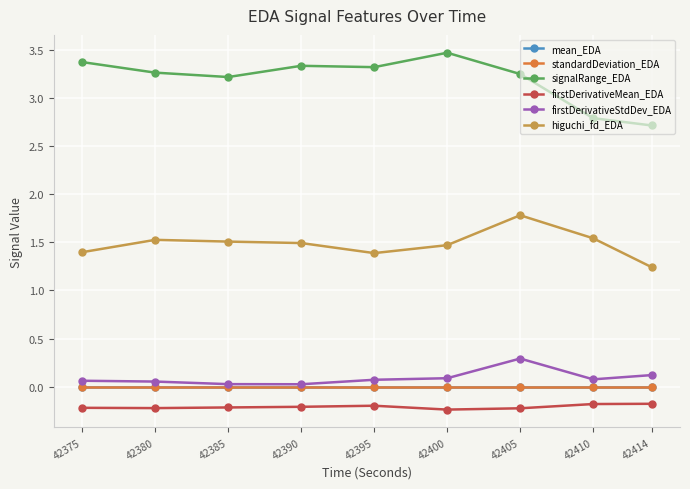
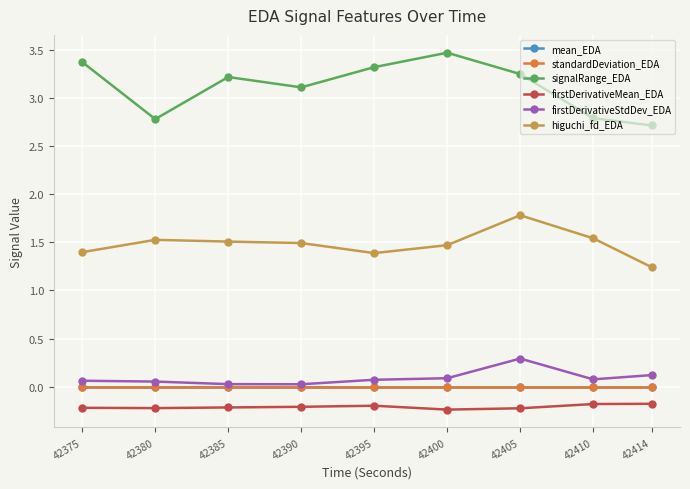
signalRange_EDA, 42380: 3.3 -> 2.8
signalRange_EDA, 42390: 3.3 -> 3.1
